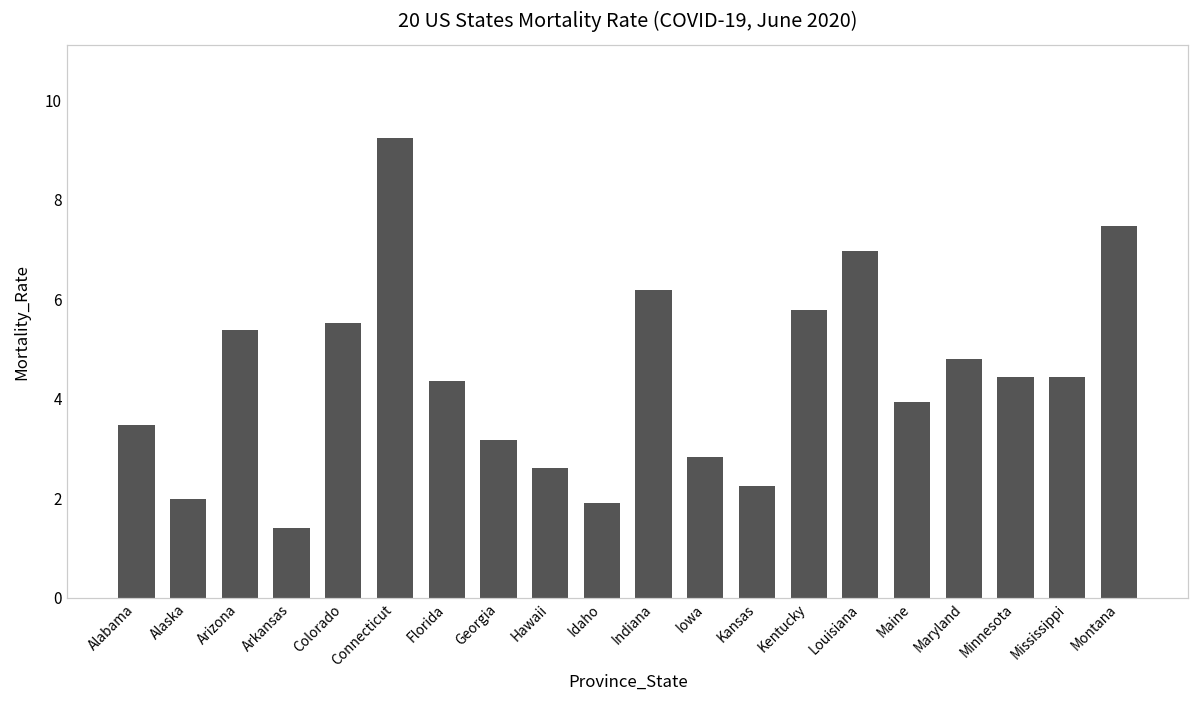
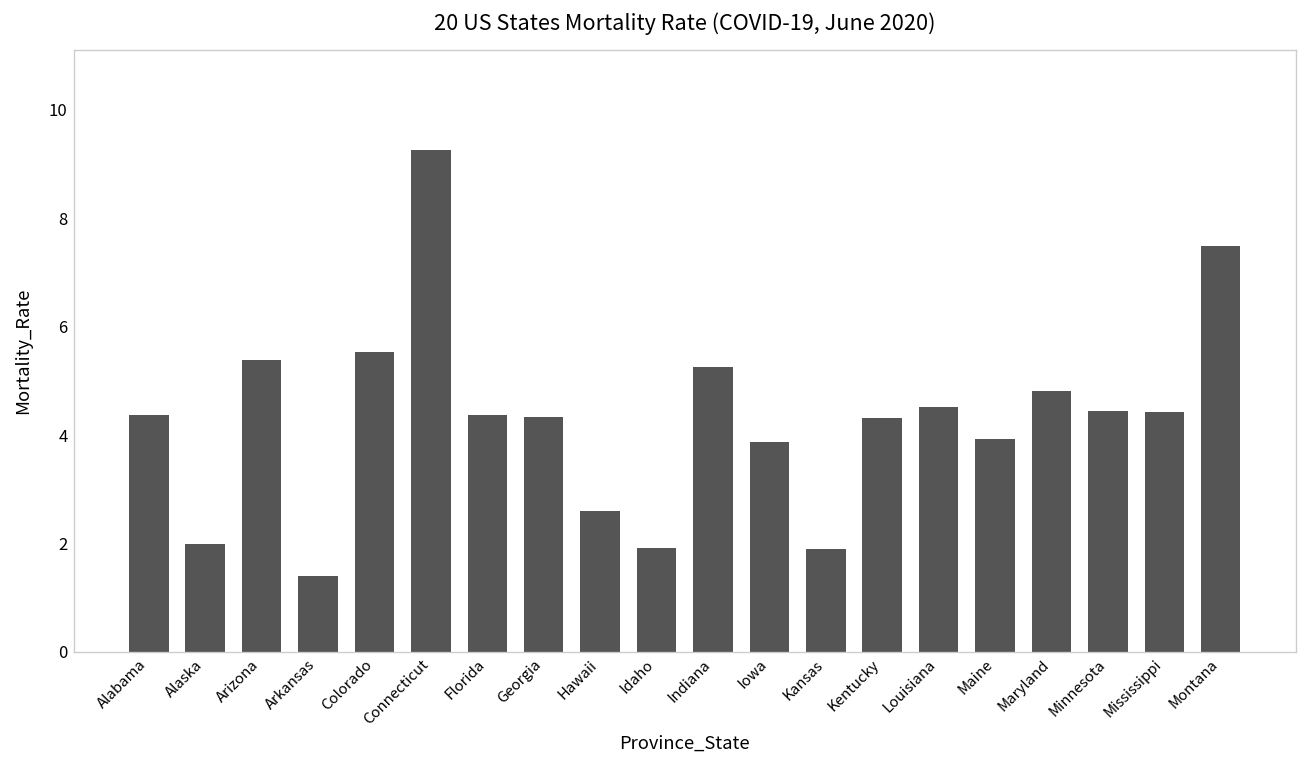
Alabama: 3.5 -> 4.4
Georgia: 3.2 -> 4.3
Indiana: 6.2 -> 5.3
Iowa: 2.8 -> 3.9
Kansas: 2.2 -> 1.9
Kentucky: 5.8 -> 4.3
Louisiana: 7.0 -> 4.5
